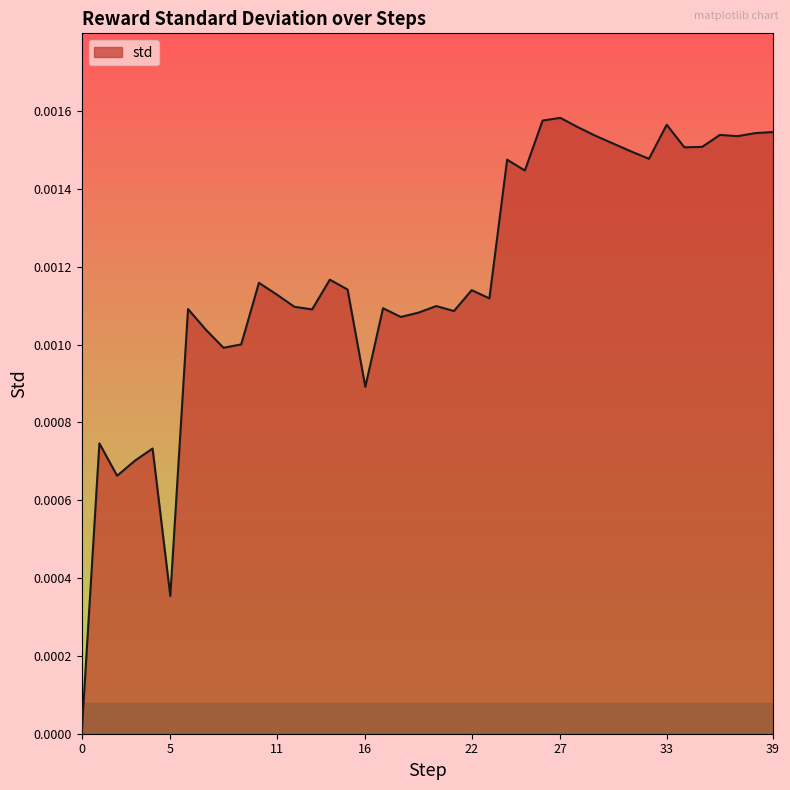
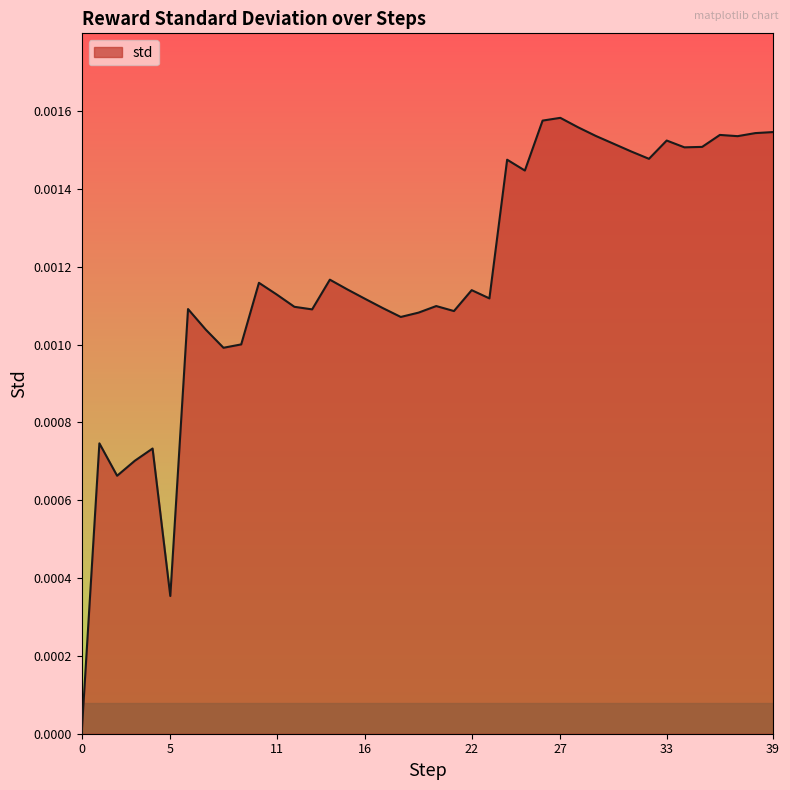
std, 16: 0.00089 -> 0.00112
std, 33: 0.00157 -> 0.00152
